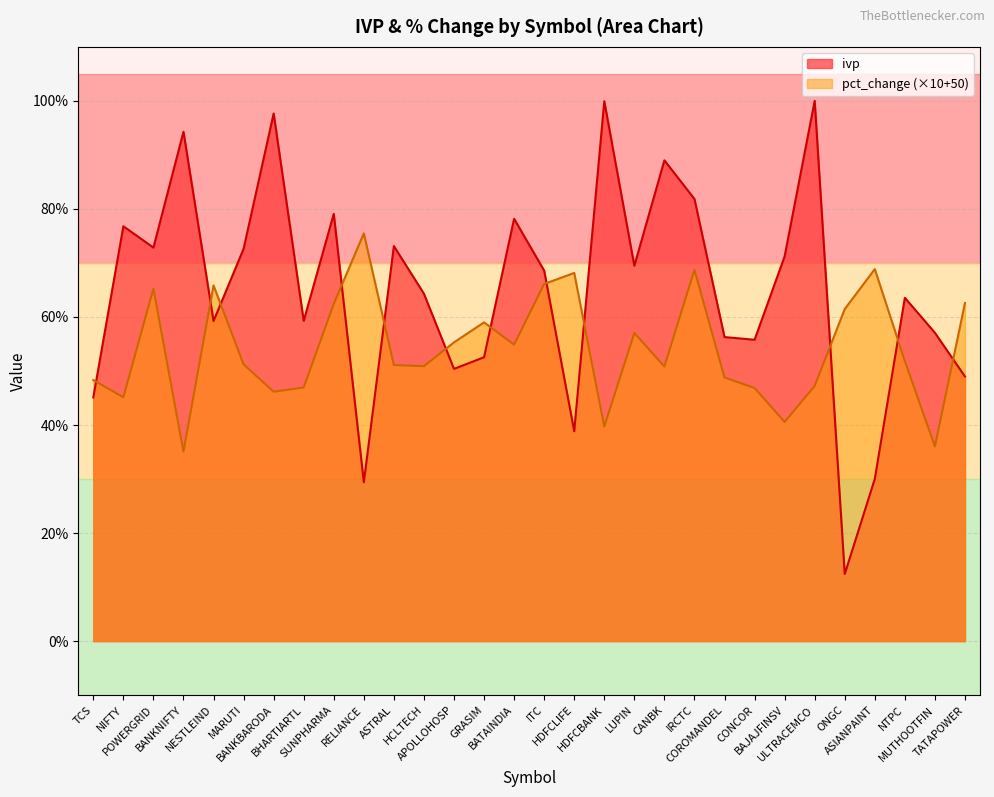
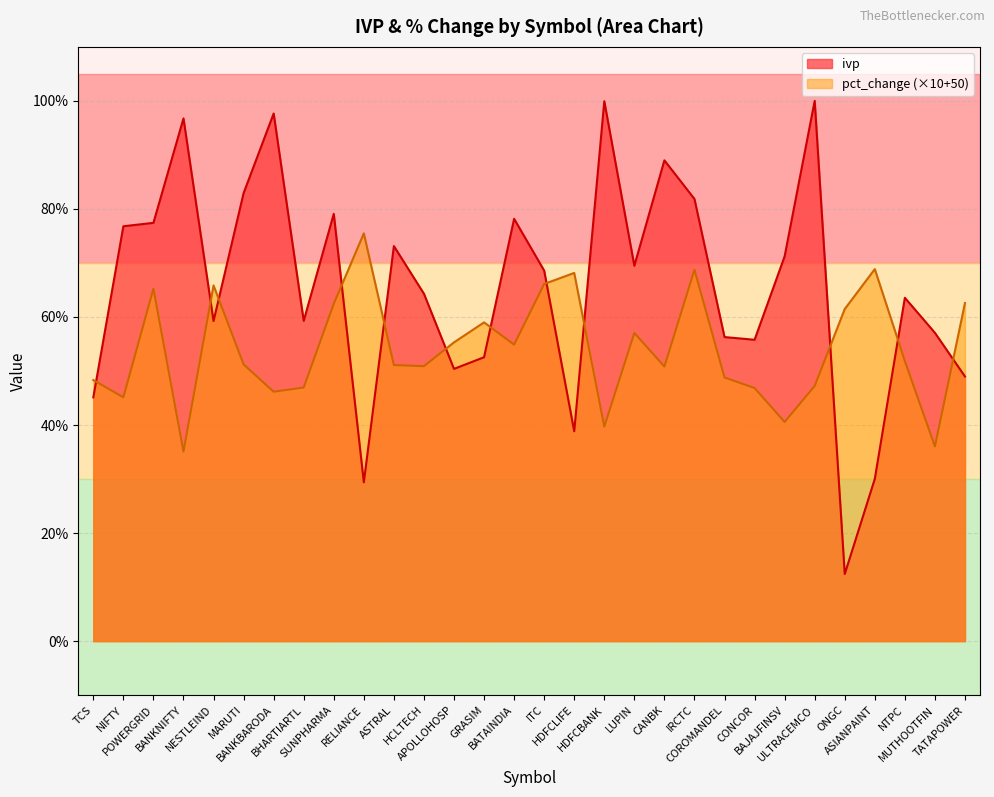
ivp, POWERGRID: 73% -> 77%
ivp, BANKNIFTY: 94% -> 97%
ivp, MARUTI: 73% -> 83%
